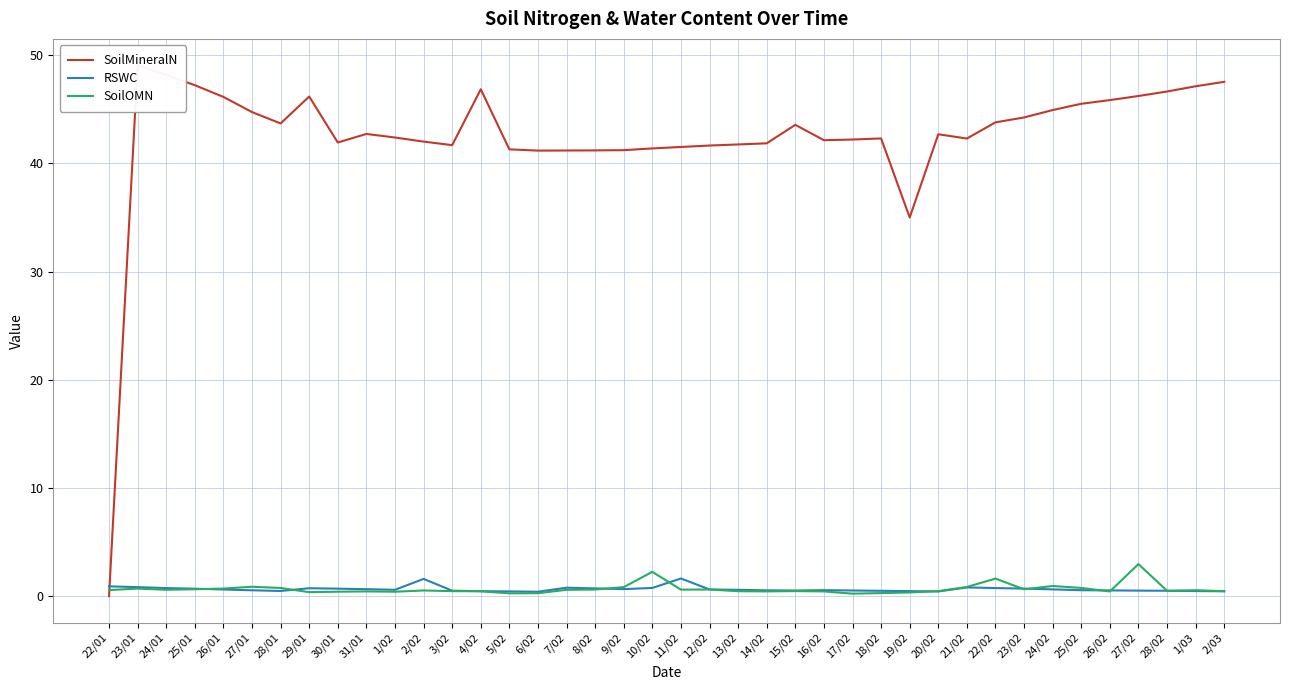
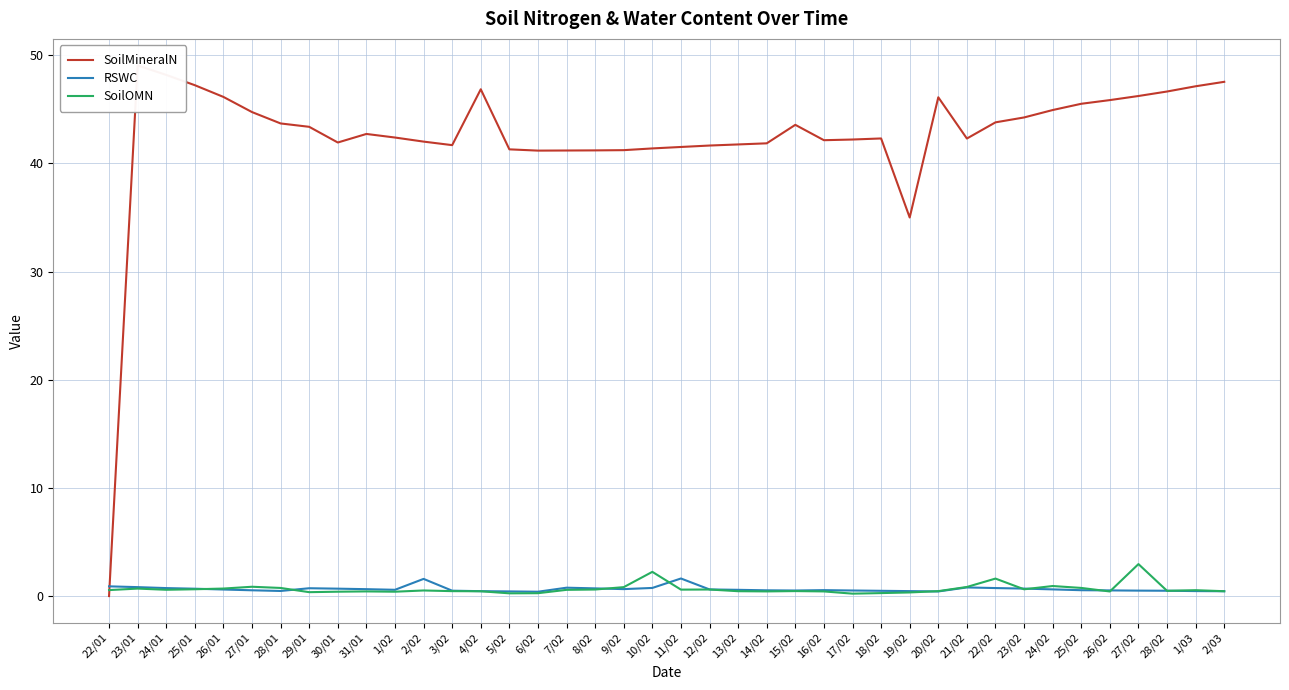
SoilMineralN, 29/01: 46.2 -> 43.4
SoilMineralN, 20/02: 42.7 -> 46.1
